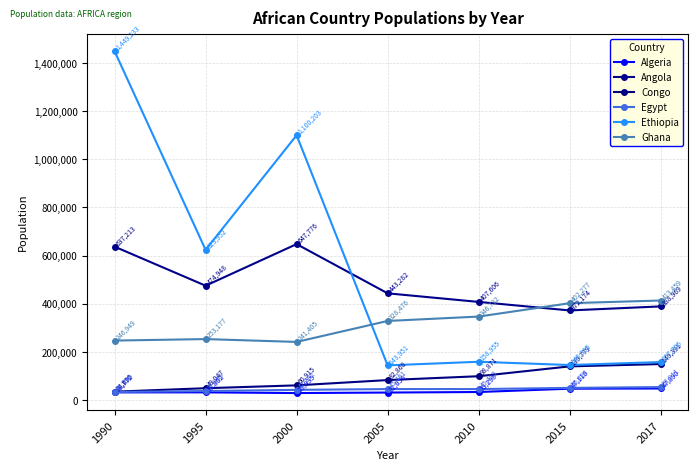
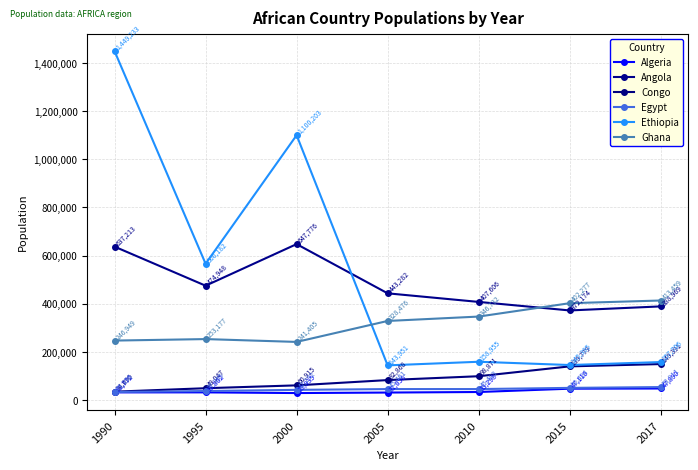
Ethiopia, 1995: 623,952 -> 566,182
